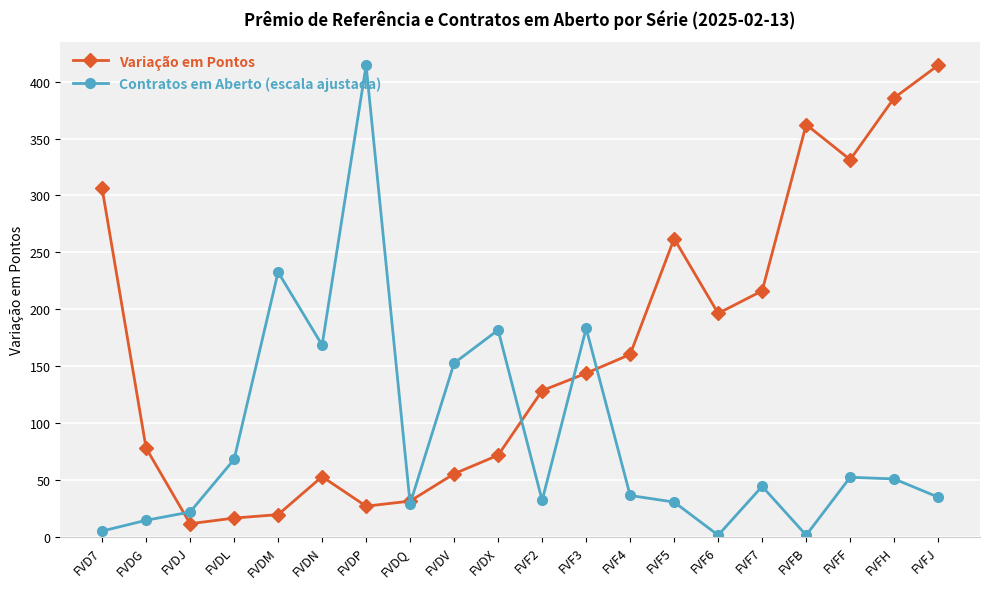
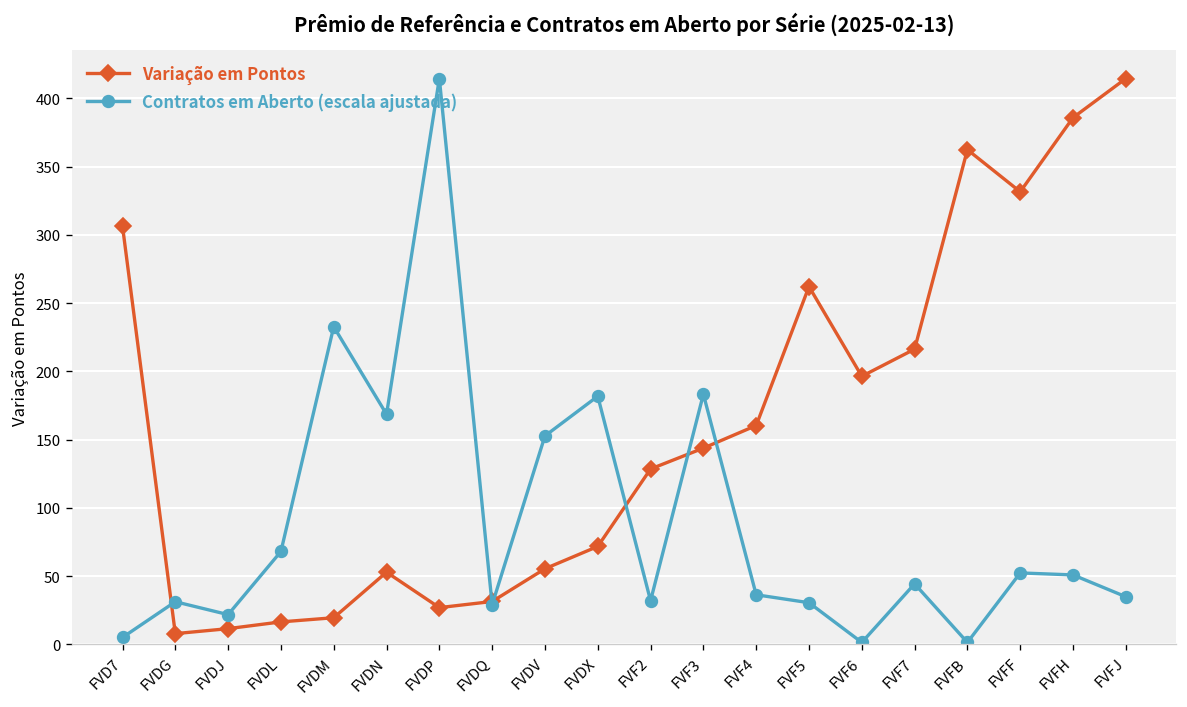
Variação em Pontos, FVDG: 78 -> 8
Contratos em Aberto (escala ajustada), FVDG: 15 -> 31
